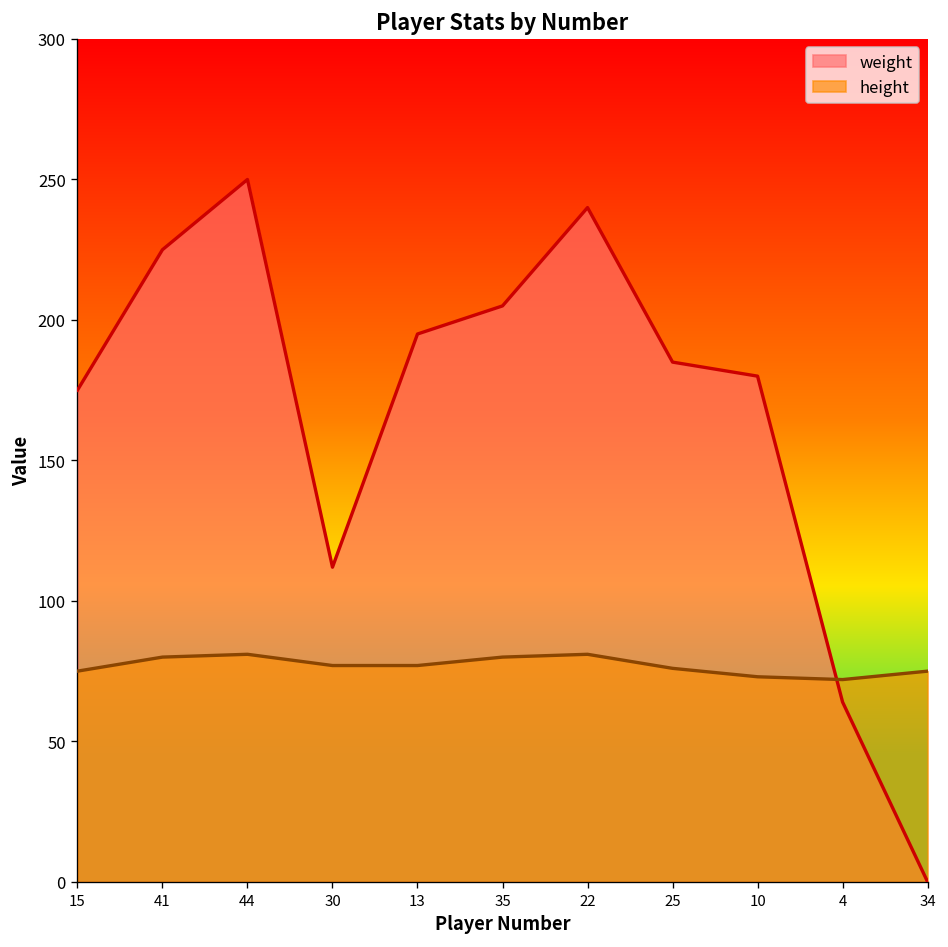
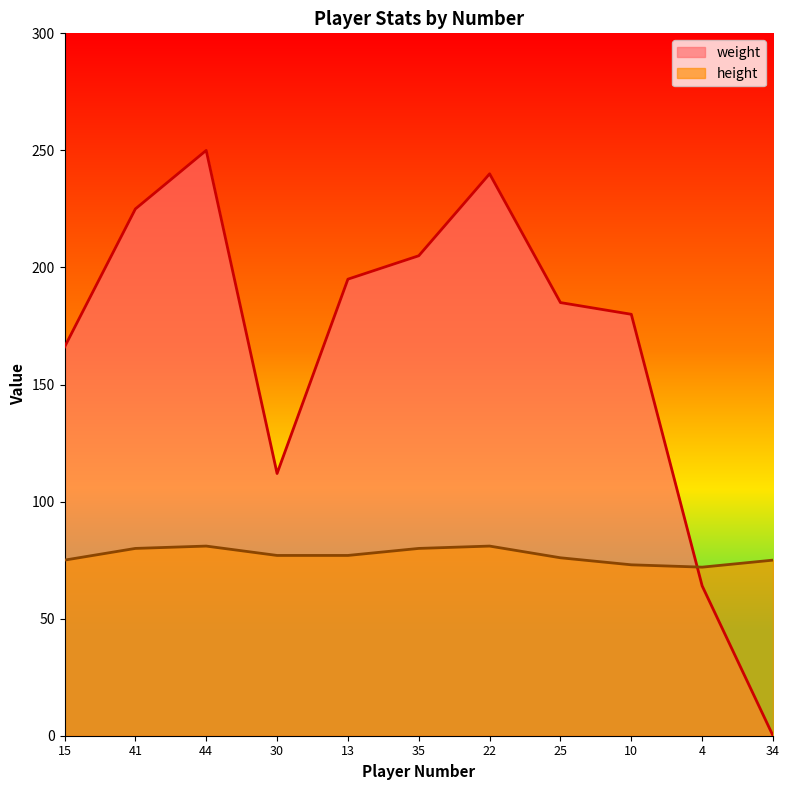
weight, 15: 175 -> 166
